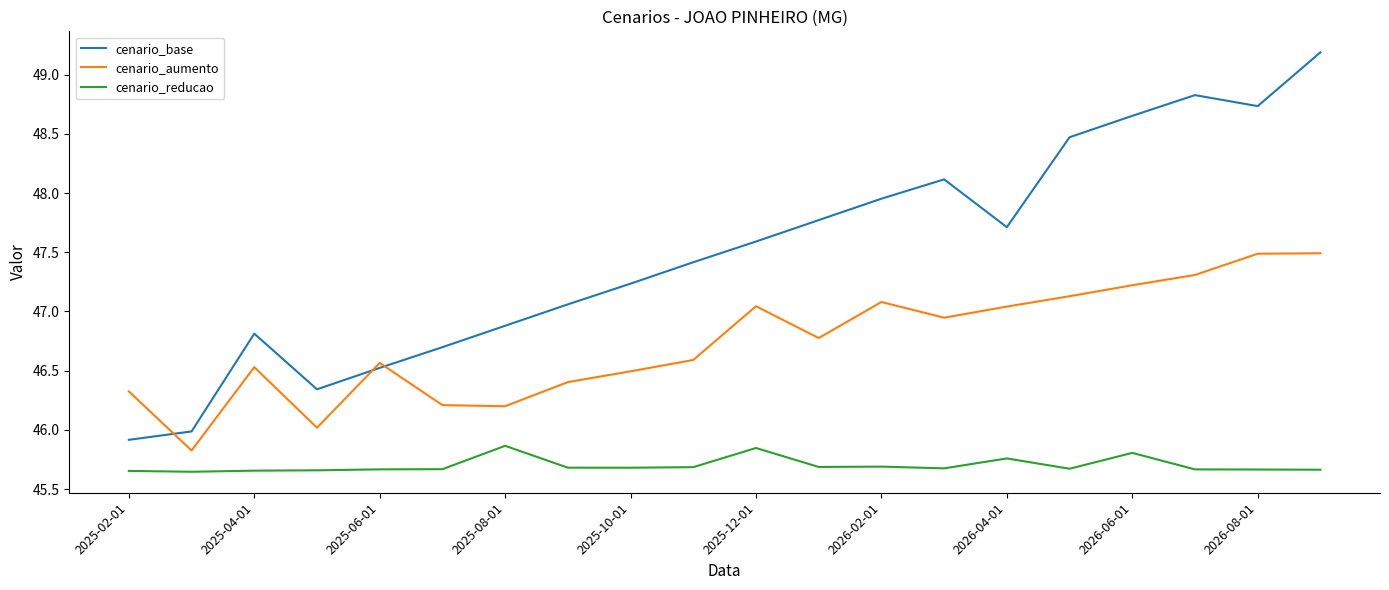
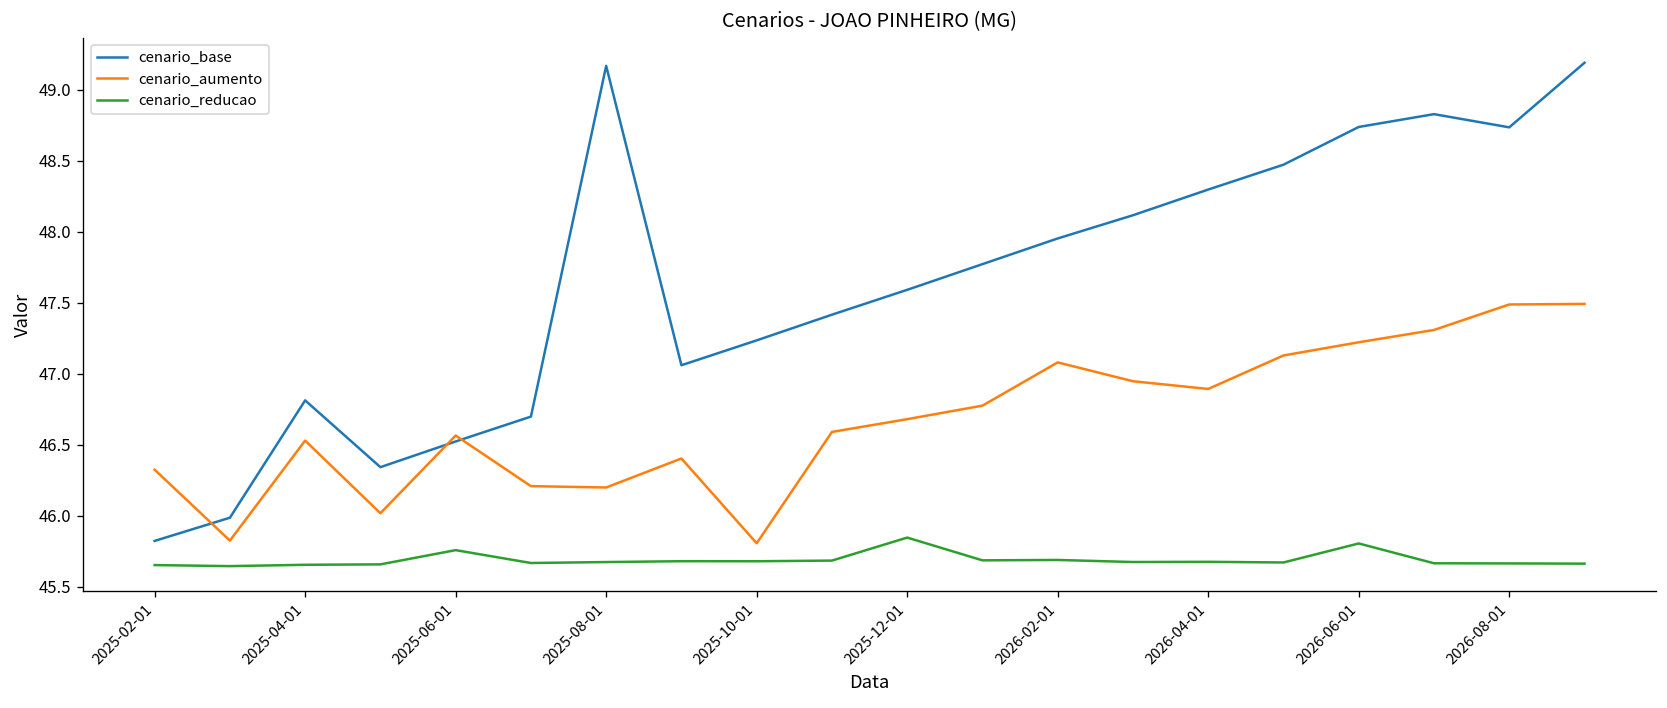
cenario_base, 2025-02-01: 45.92 -> 45.82
cenario_reducao, 2025-06-01: 45.67 -> 45.76
cenario_base, 2025-08-01: 46.88 -> 49.17
cenario_reducao, 2025-08-01: 45.86 -> 45.67
cenario_aumento, 2025-10-01: 46.49 -> 45.81
cenario_aumento, 2025-12-01: 47.04 -> 46.68
cenario_base, 2026-04-01: 47.71 -> 48.30
cenario_aumento, 2026-04-01: 47.04 -> 46.89
cenario_reducao, 2026-04-01: 45.76 -> 45.68
cenario_base, 2026-06-01: 48.65 -> 48.74
